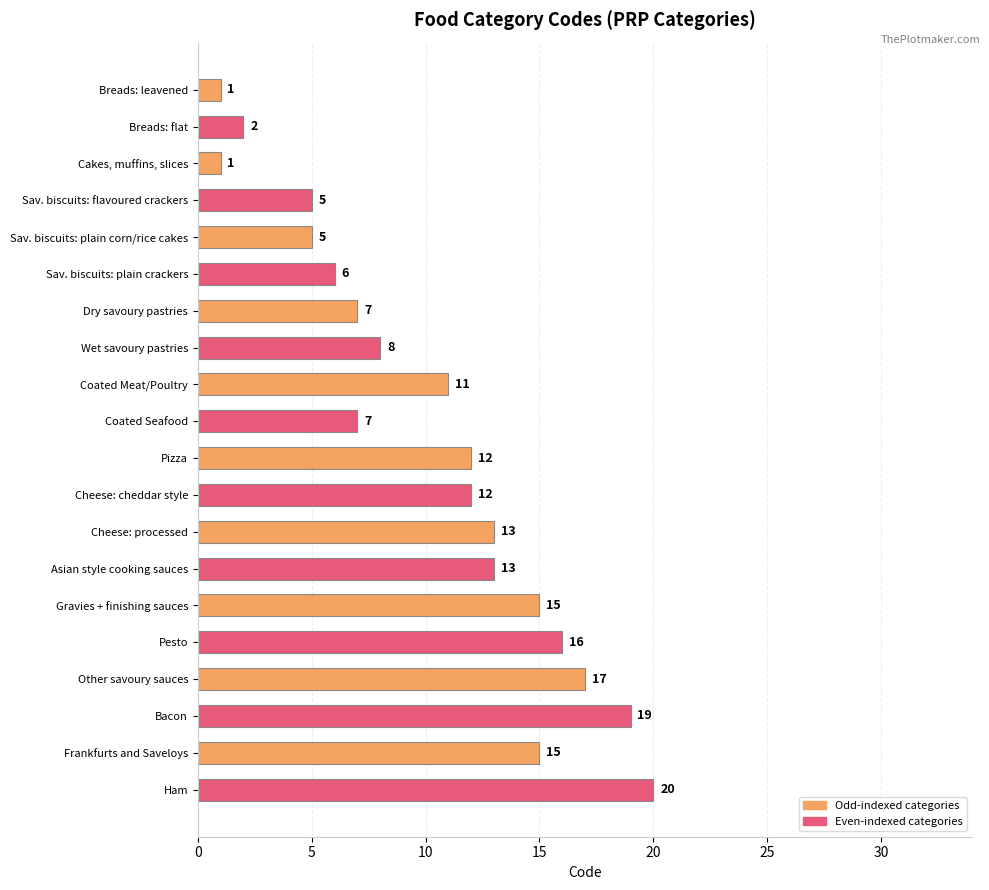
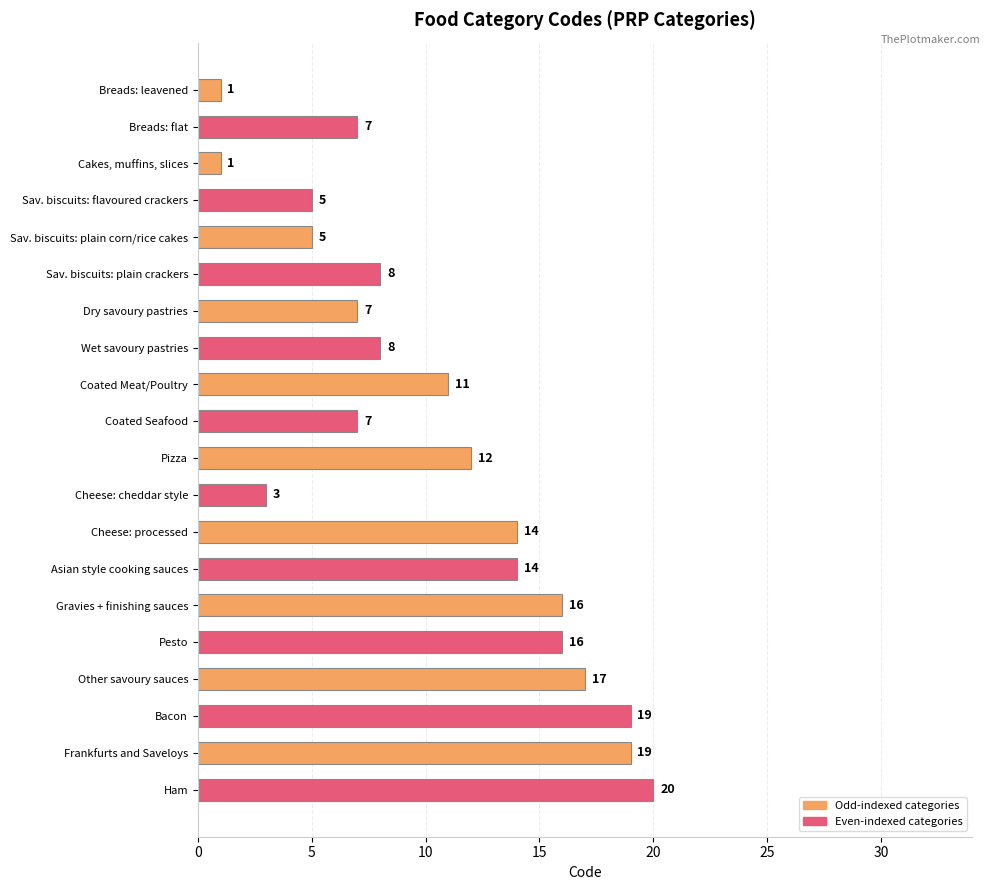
Breads: flat: 2 -> 7
Sav. biscuits: plain crackers: 6 -> 8
Cheese: cheddar style: 12 -> 3
Cheese: processed: 13 -> 14
Asian style cooking sauces: 13 -> 14
Gravies + finishing sauces: 15 -> 16
Frankfurts and Saveloys: 15 -> 19
